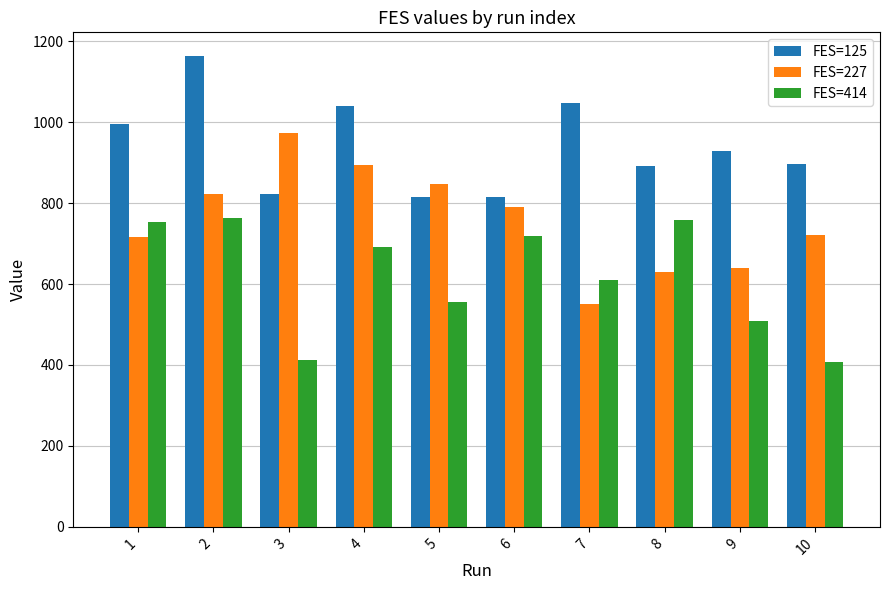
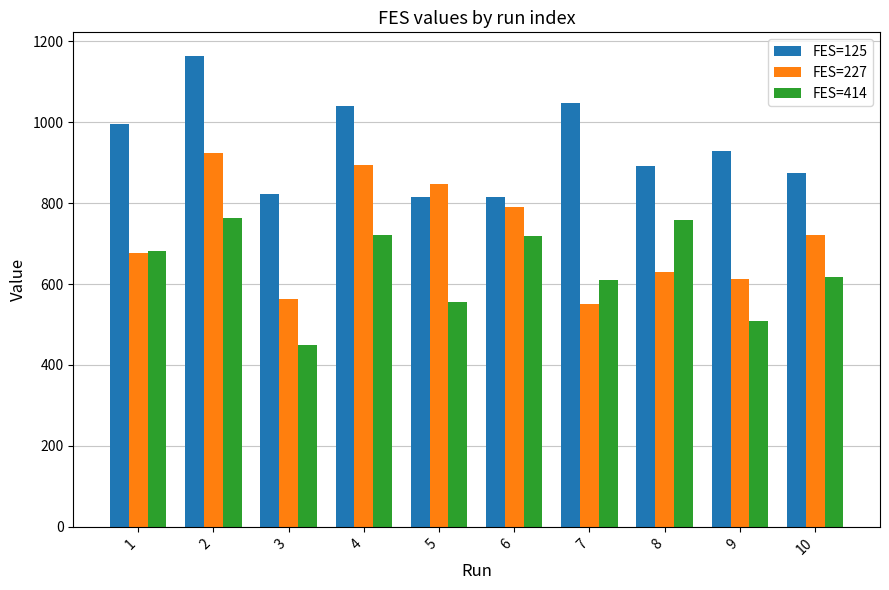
FES=227, 1: 720 -> 680
FES=414, 1: 750 -> 680
FES=227, 2: 820 -> 920
FES=227, 3: 970 -> 560
FES=414, 3: 410 -> 450
FES=414, 4: 690 -> 720
FES=227, 9: 640 -> 610
FES=125, 10: 900 -> 870
FES=414, 10: 410 -> 620
